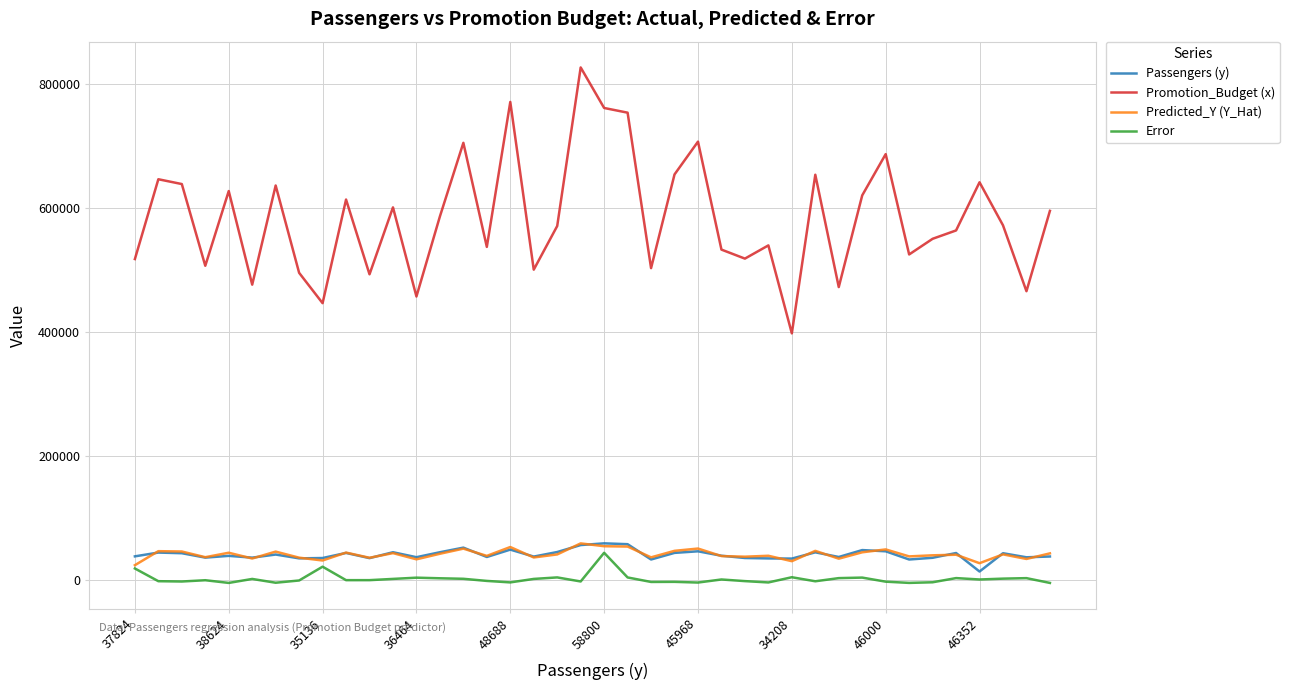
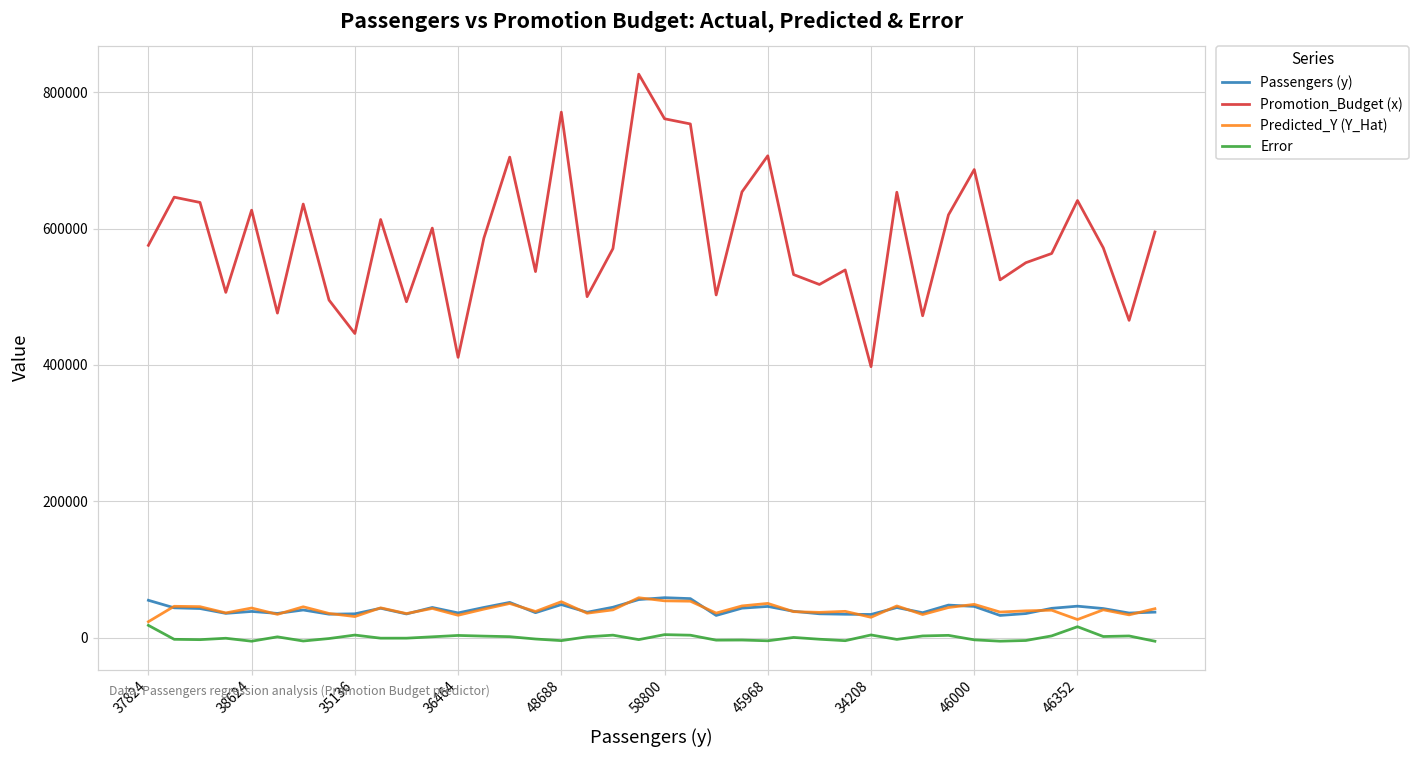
Passengers (y), 37824: 40000 -> 50000
Promotion_Budget (x), 37824: 520000 -> 580000
Error, 35136: 20000 -> 0
Promotion_Budget (x), 36464: 460000 -> 410000
Error, 58800: 40000 -> 0
Passengers (y), 46352: 10000 -> 50000
Error, 46352: 0 -> 20000
